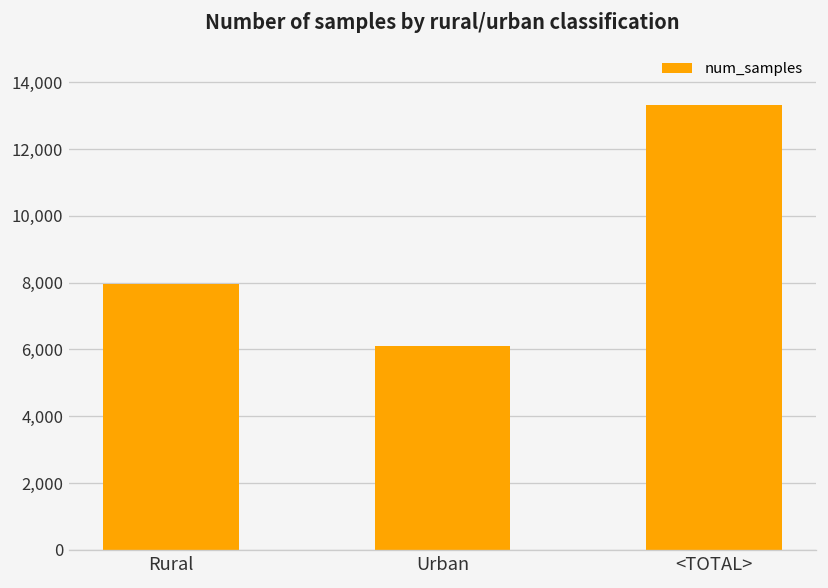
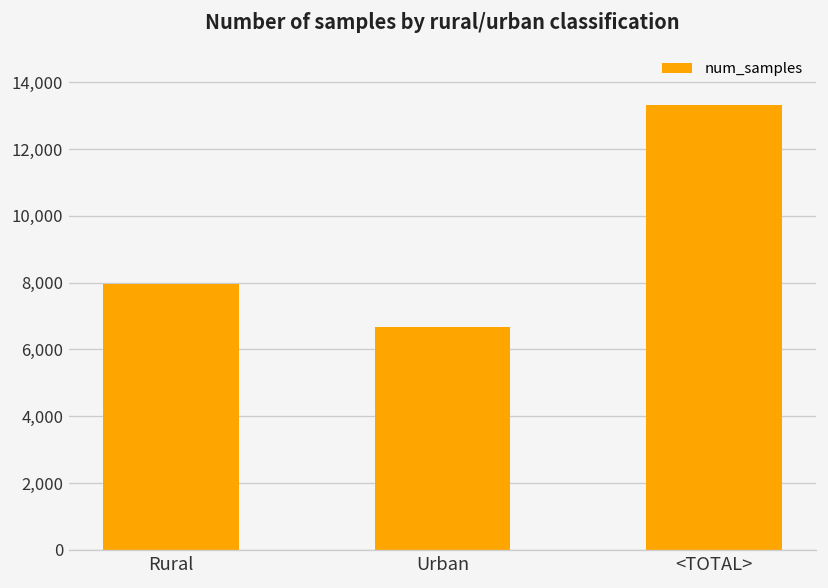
Urban: 6,100 -> 6,700
